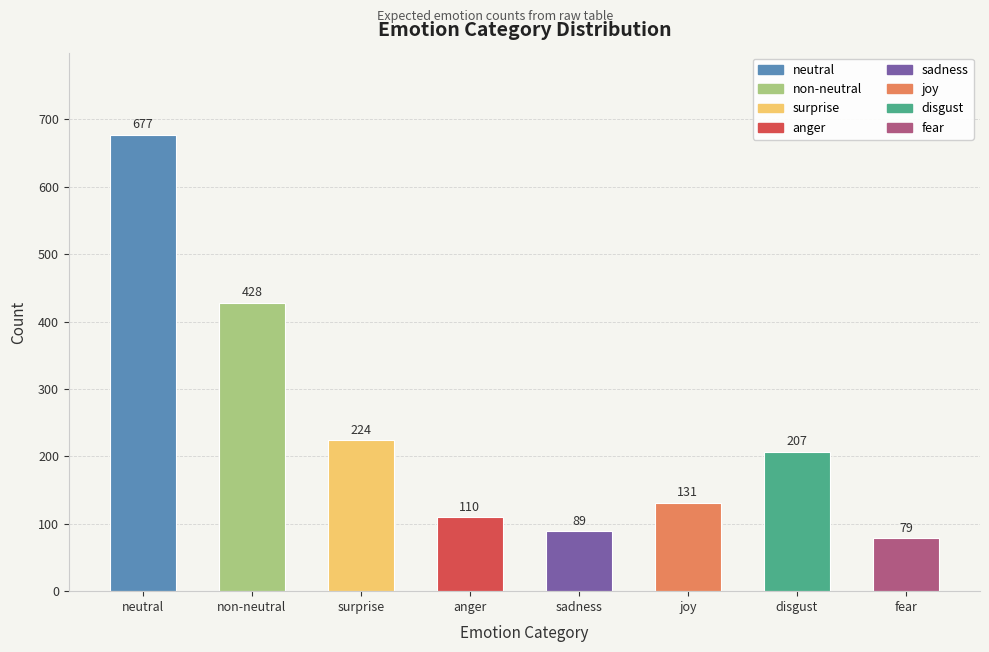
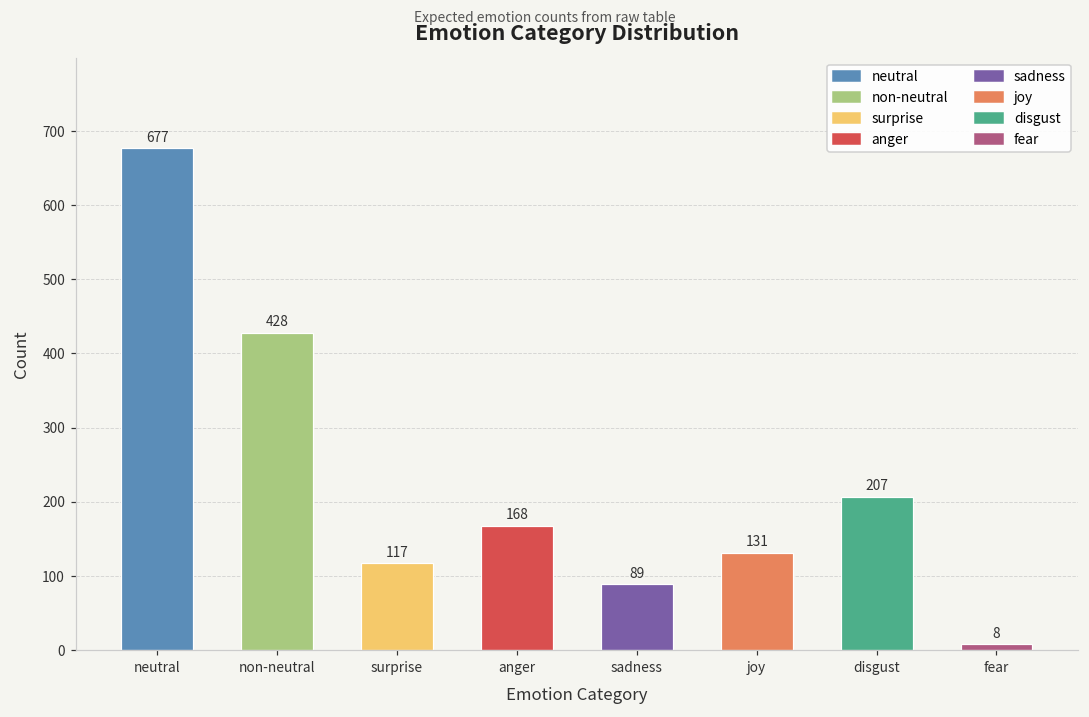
surprise: 224 -> 117
anger: 110 -> 168
fear: 79 -> 8
